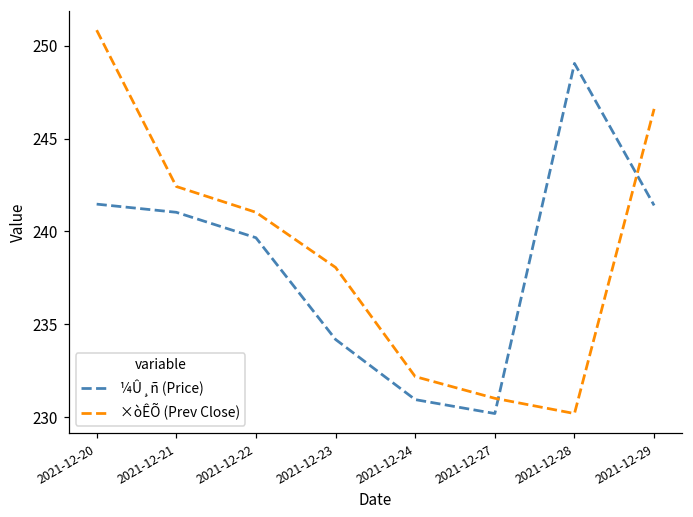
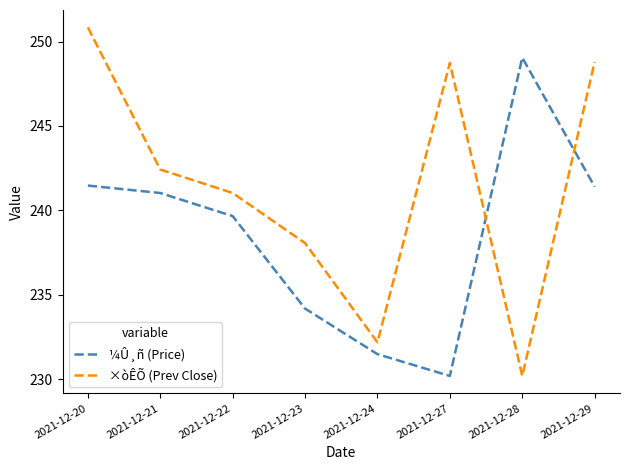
¼Û¸ñ (Price), 2021-12-24: 230.9 -> 231.5
×òÊÕ (Prev Close), 2021-12-27: 231.0 -> 248.7
×òÊÕ (Prev Close), 2021-12-29: 246.6 -> 248.8
